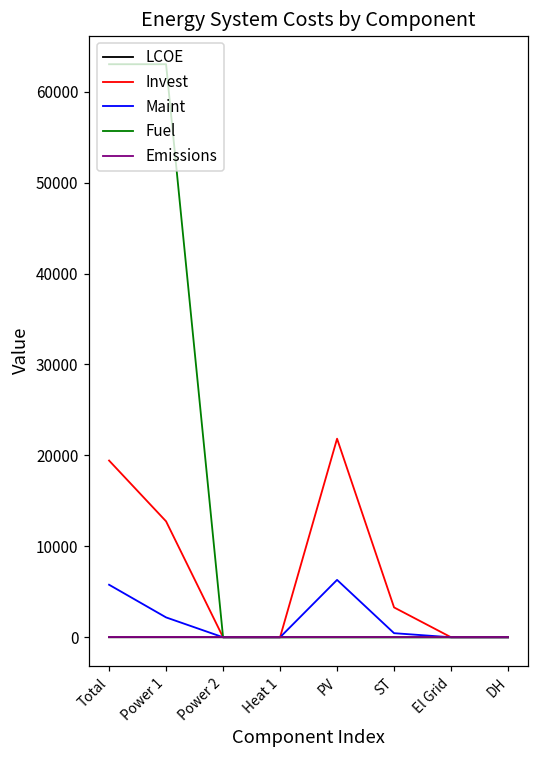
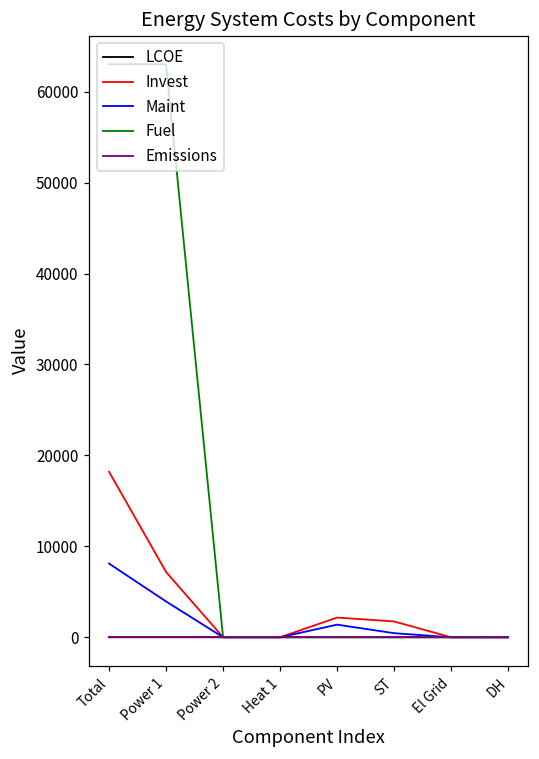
Invest, Total: 19000 -> 18000
Maint, Total: 6000 -> 8000
Invest, Power 1: 13000 -> 7000
Maint, Power 1: 2000 -> 4000
Invest, PV: 22000 -> 2000
Maint, PV: 6000 -> 1000
Invest, ST: 3000 -> 2000
